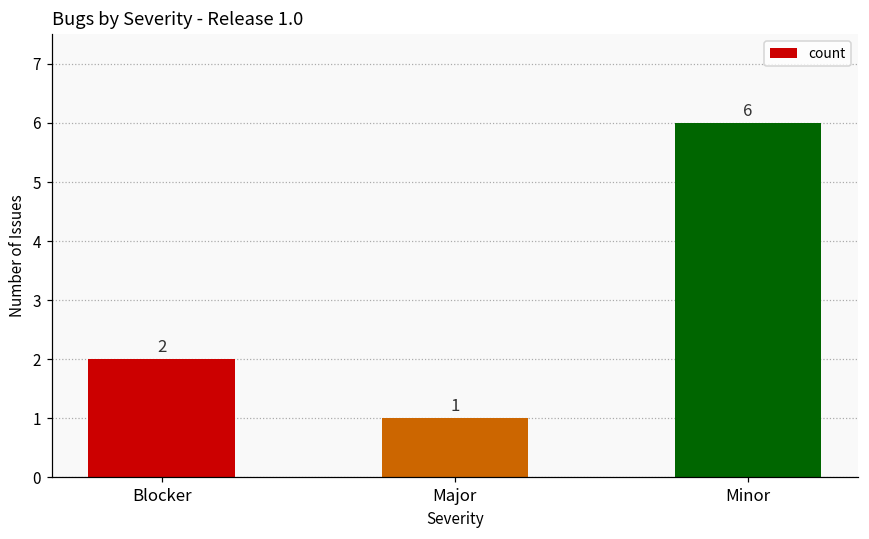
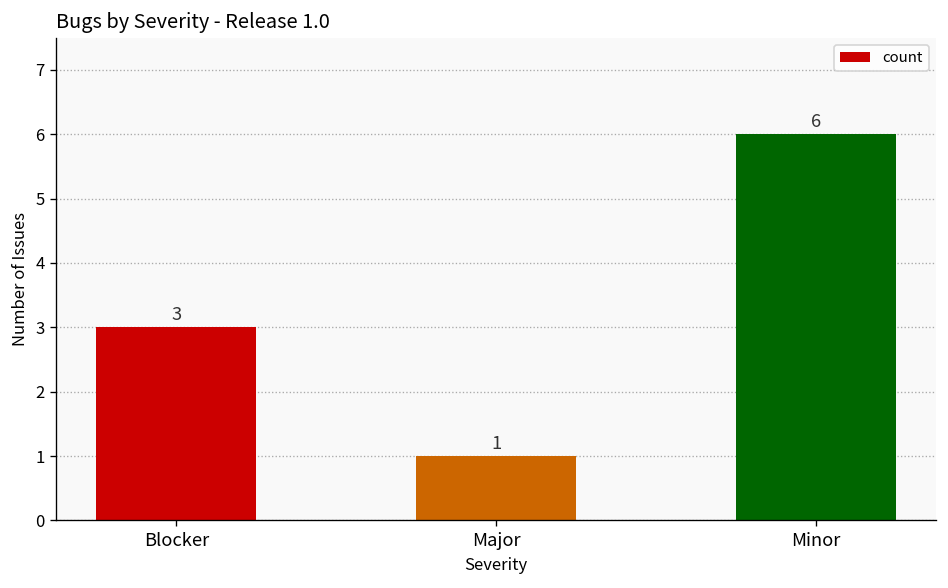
Blocker: 2 -> 3
